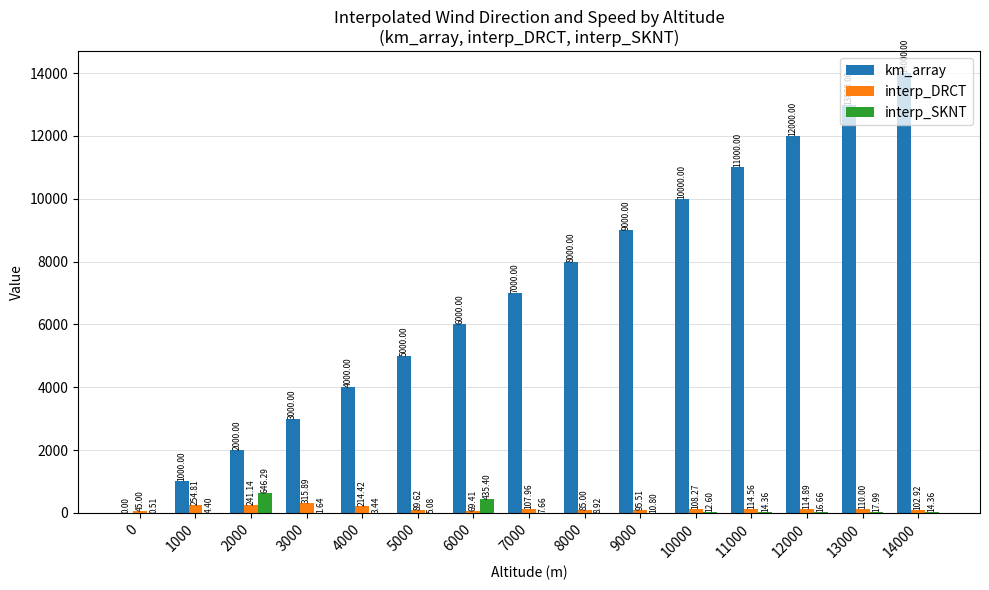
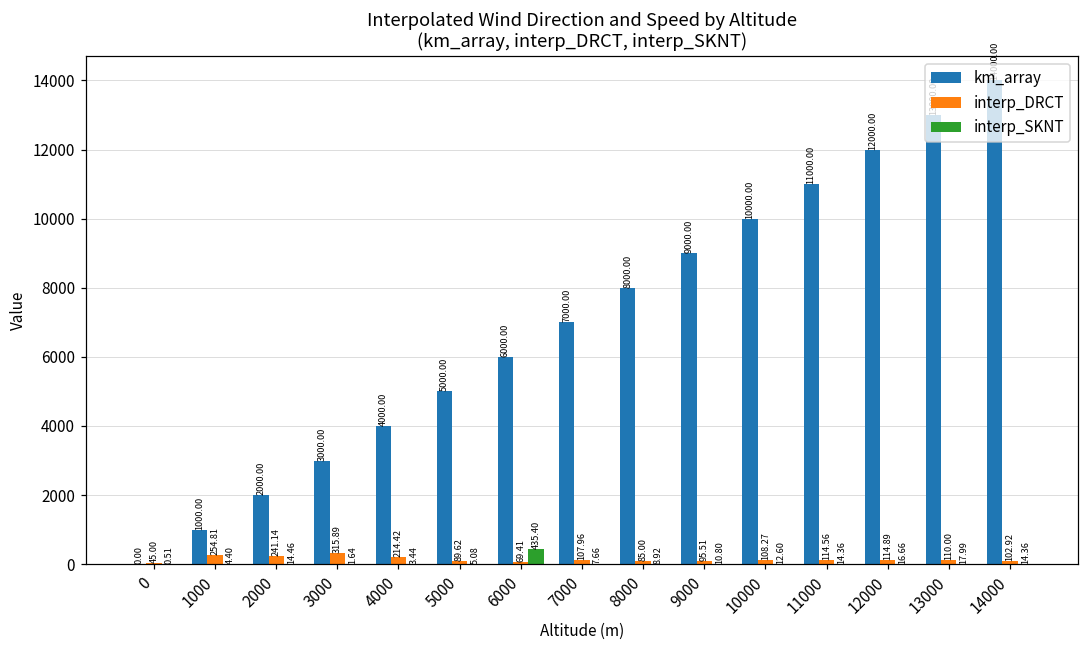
interp_SKNT, 2000: 646.29 -> 14.46
